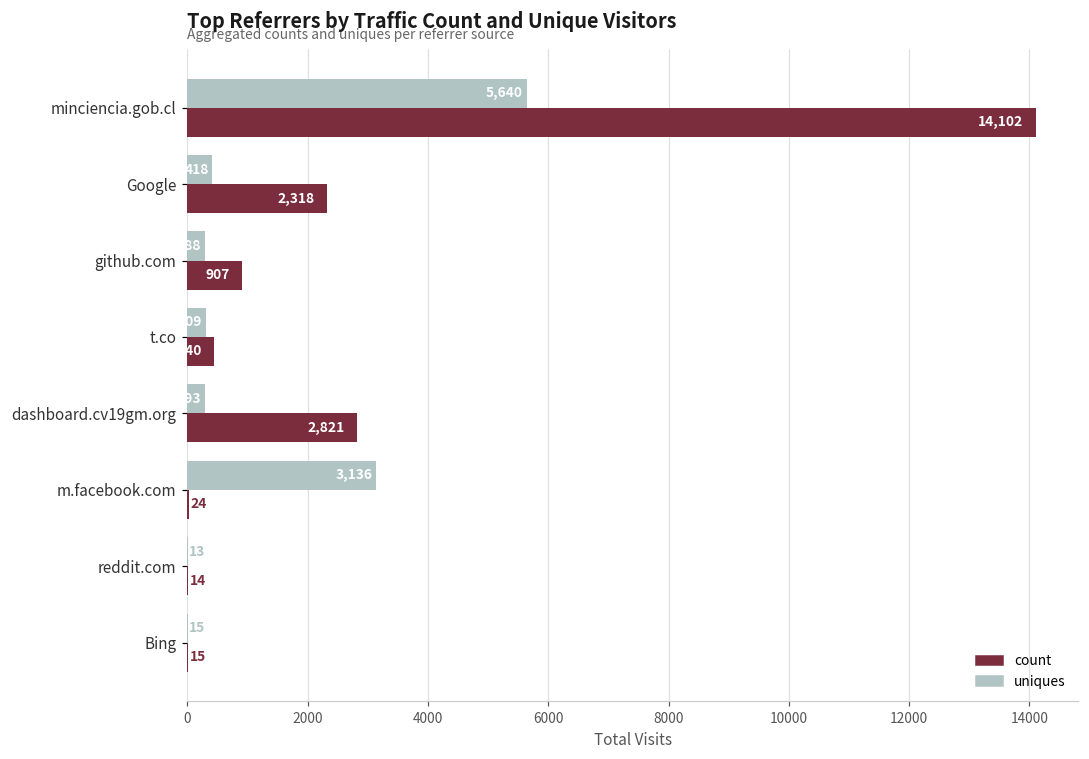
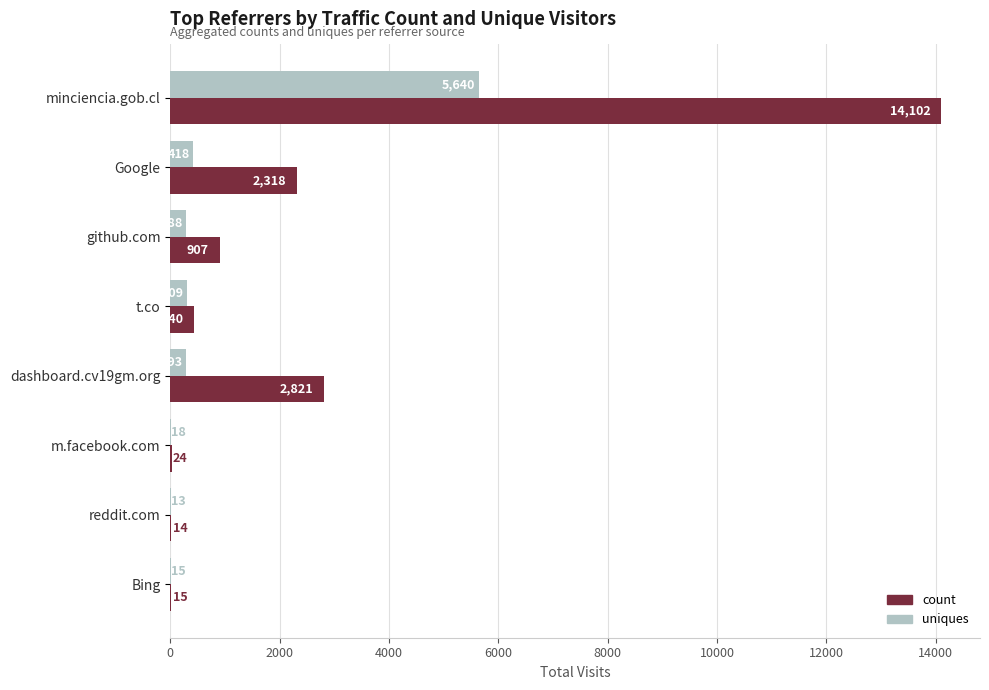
uniques, m.facebook.com: 3,136 -> 18
